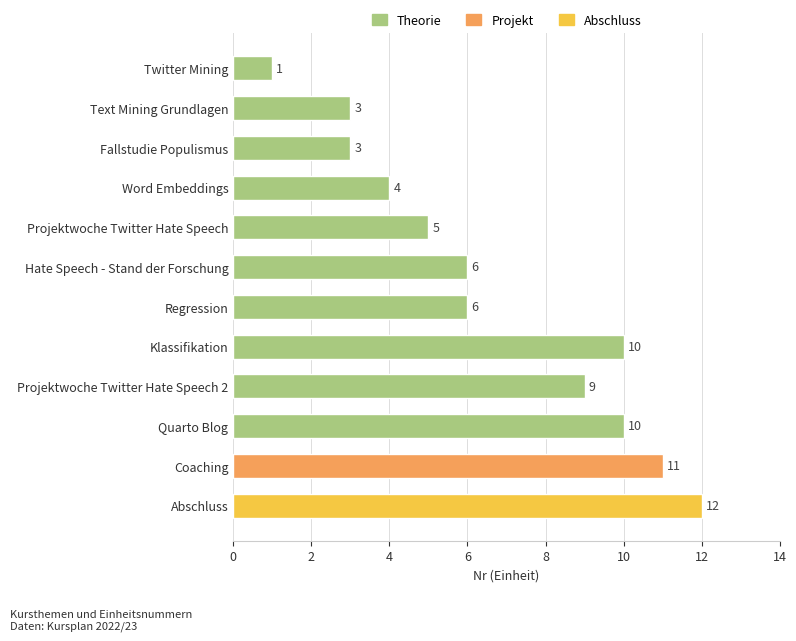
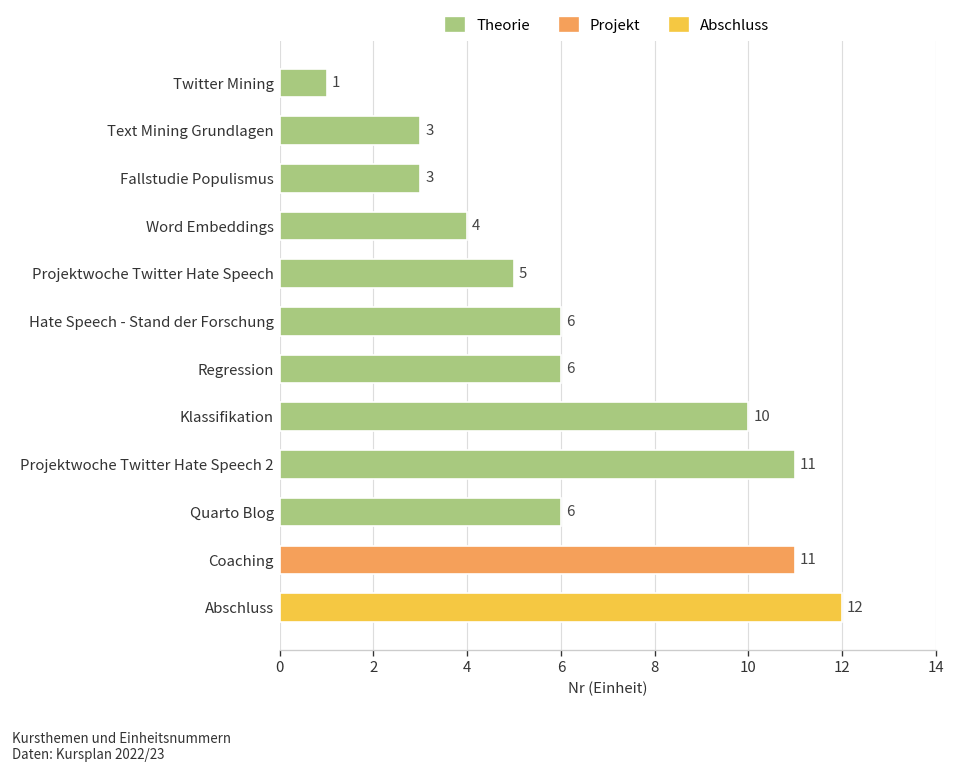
Projektwoche Twitter Hate Speech 2: 9 -> 11
Quarto Blog: 10 -> 6
